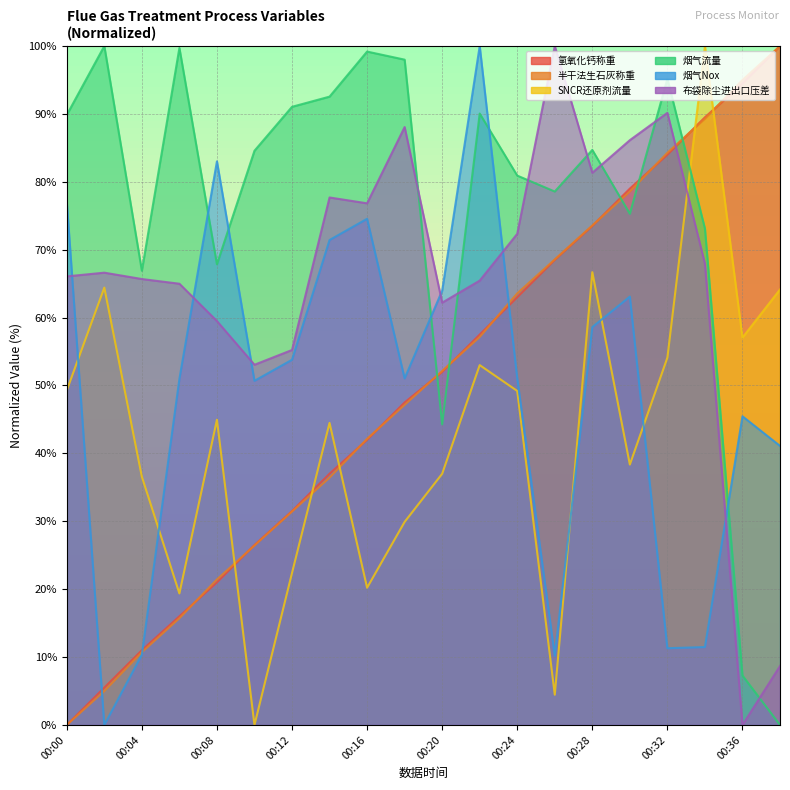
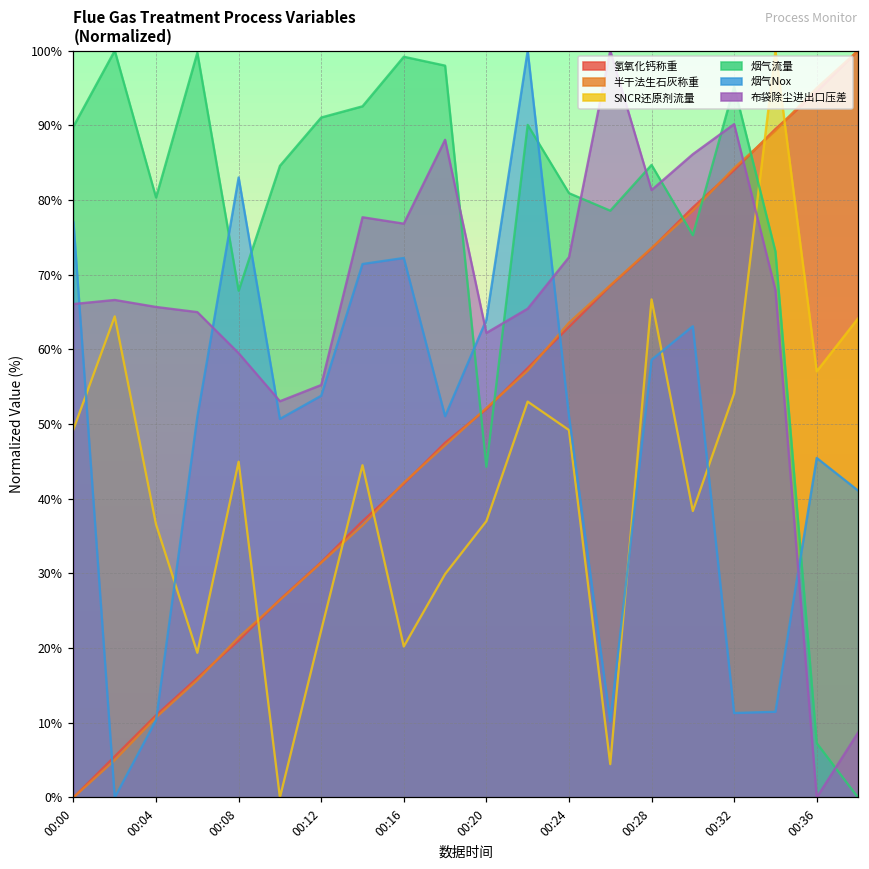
烟气流量, 00:04: 67% -> 80%
烟气Nox, 00:16: 75% -> 72%
